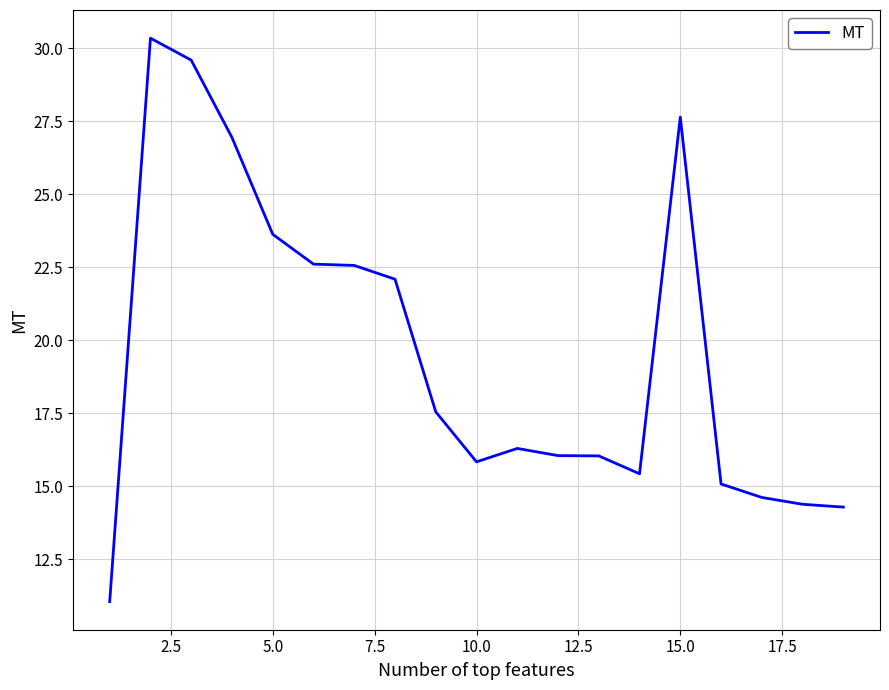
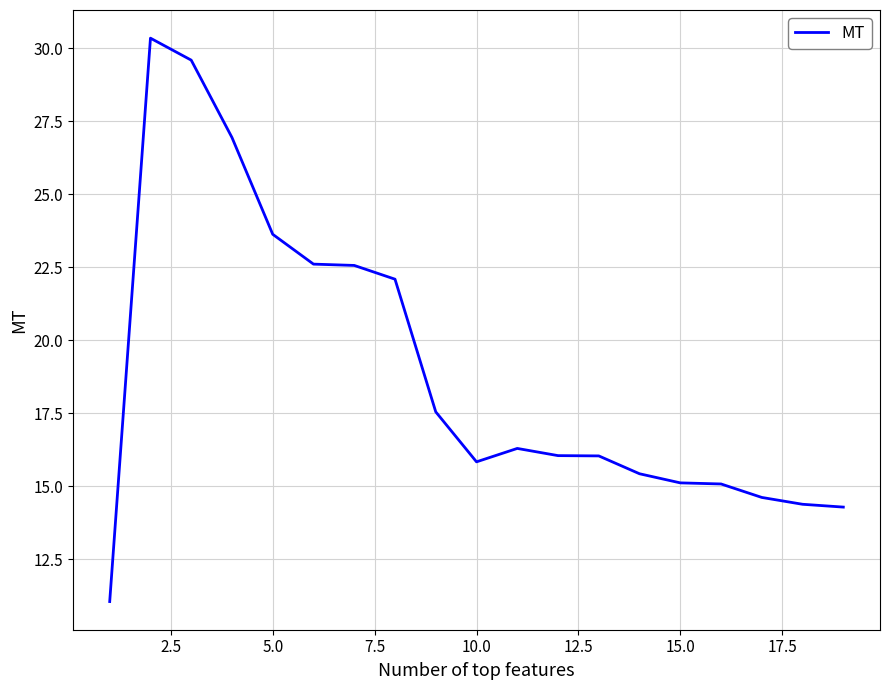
15.0: 27.6 -> 15.1
